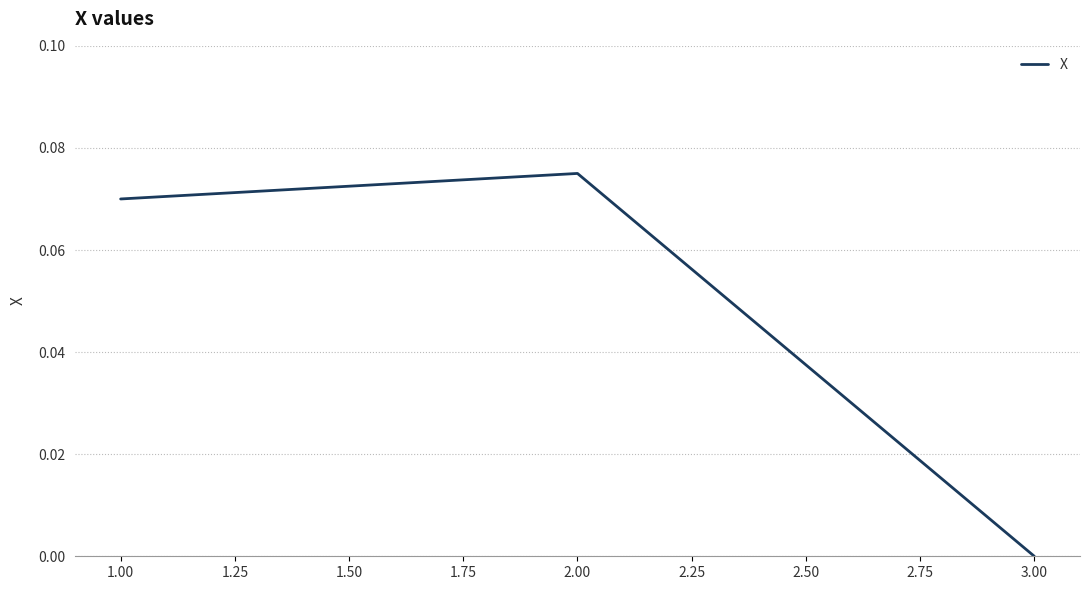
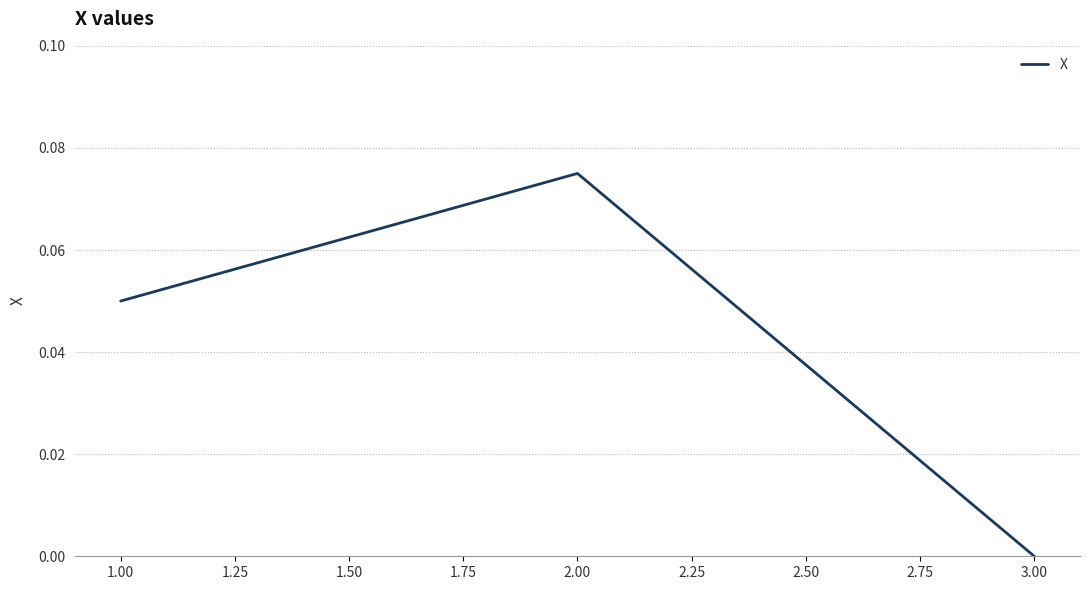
1.00: 0.07 -> 0.05
